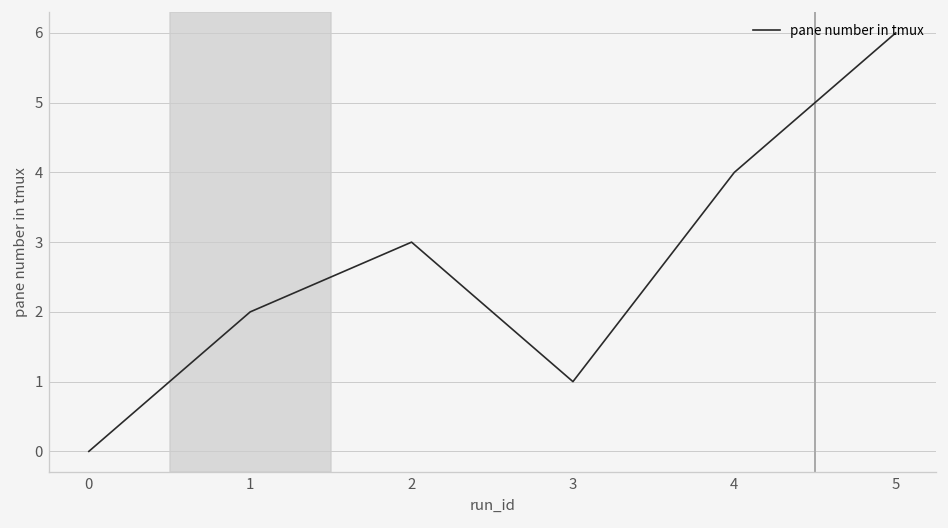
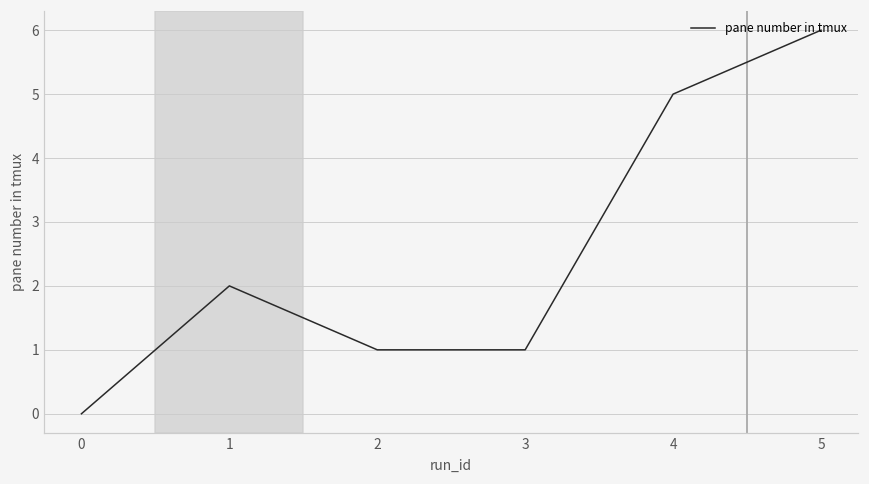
2: 3 -> 1
4: 4 -> 5
